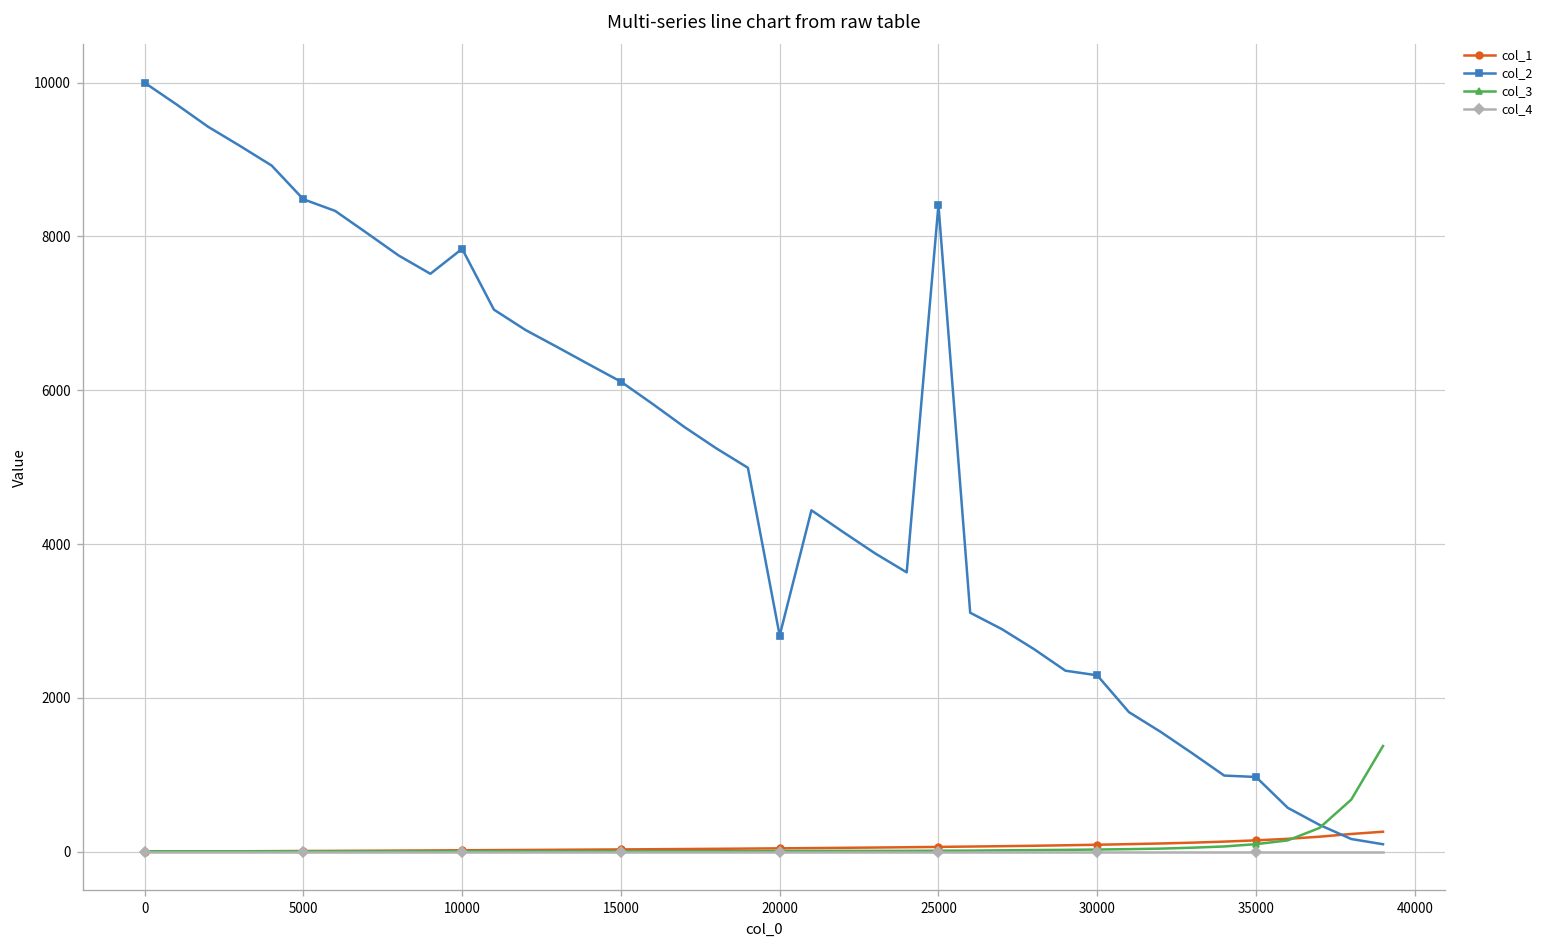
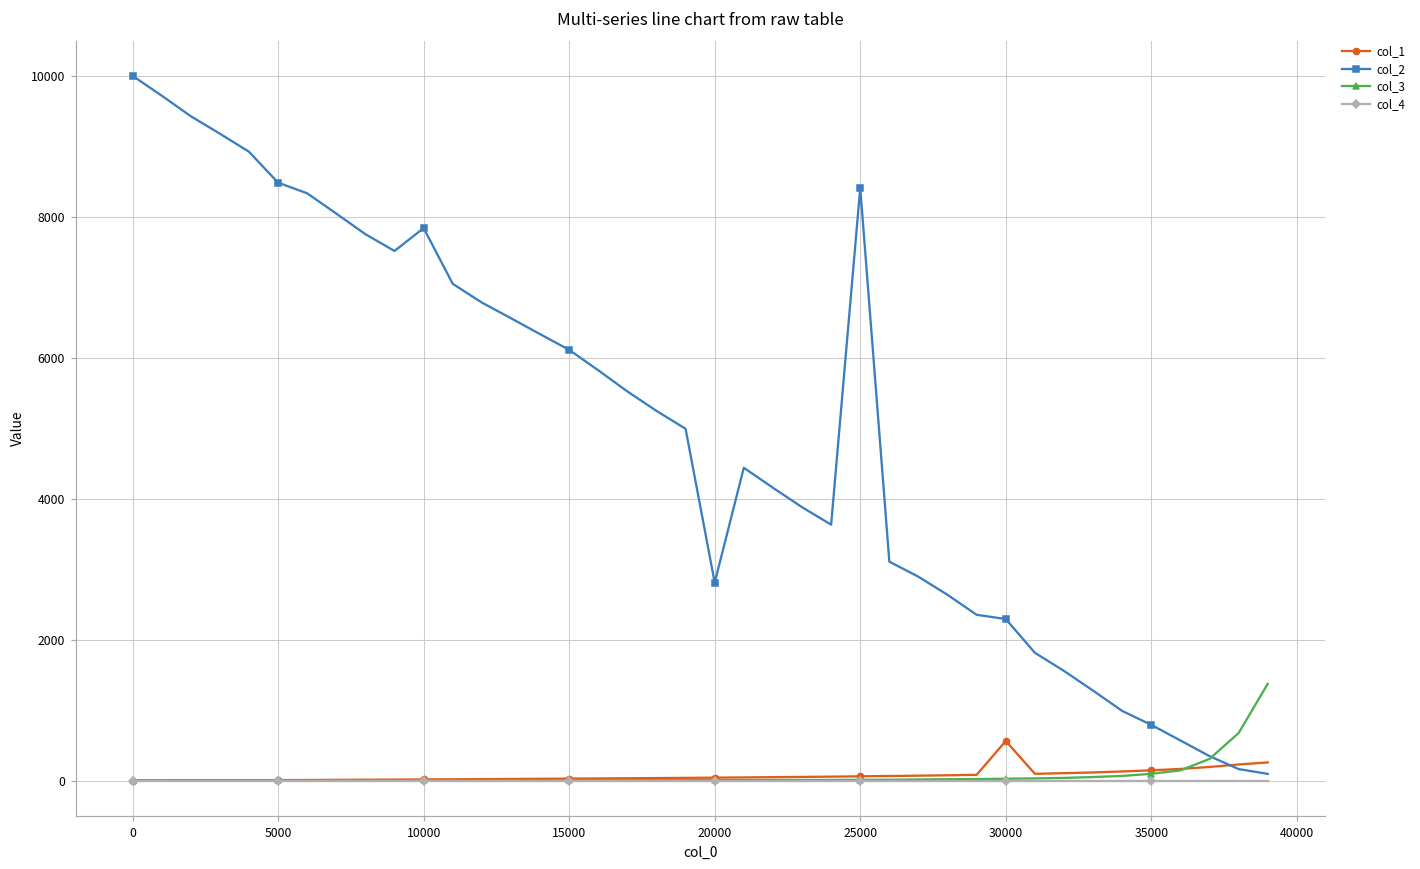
col_1, 30000: 100 -> 600
col_2, 35000: 1000 -> 800
